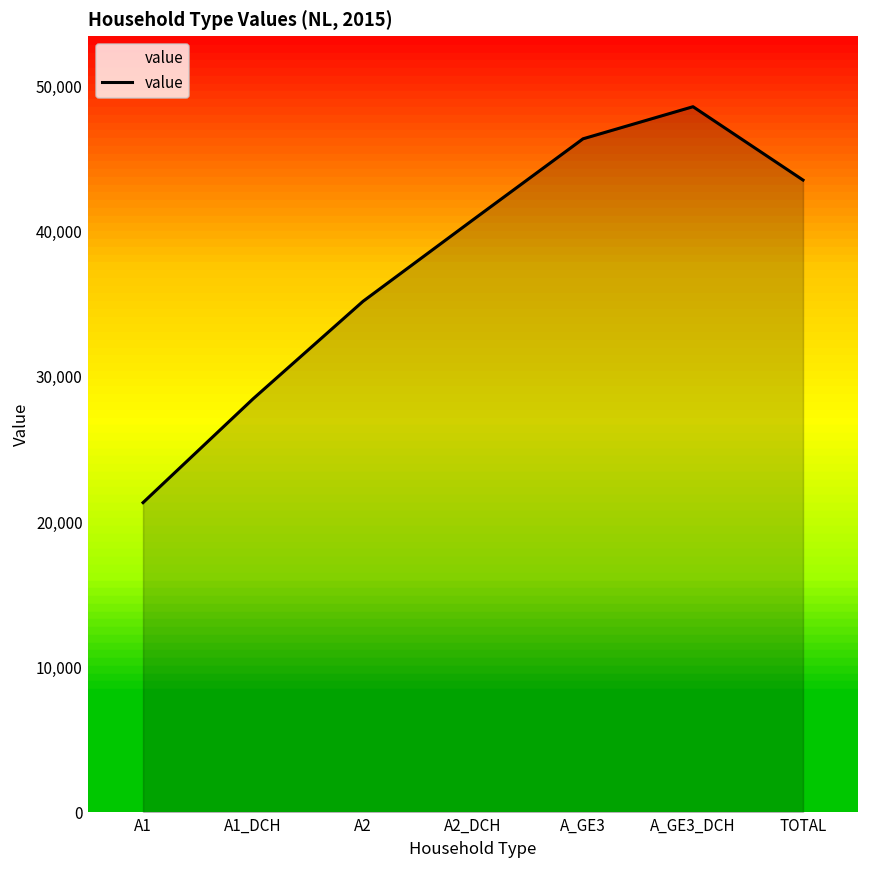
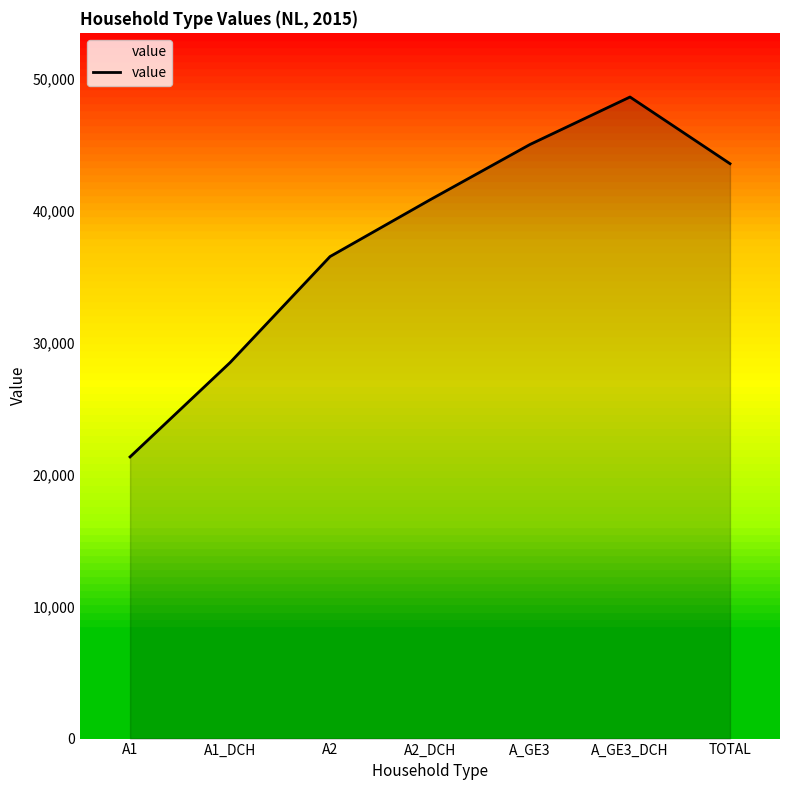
A2: 35,200 -> 36,500
A_GE3: 46,400 -> 45,000
